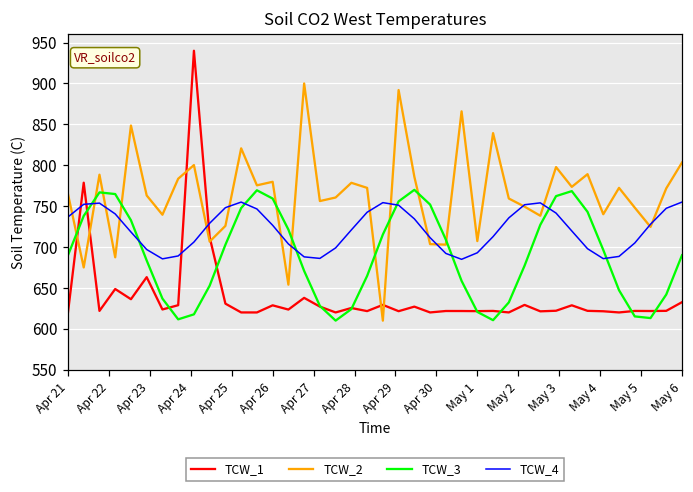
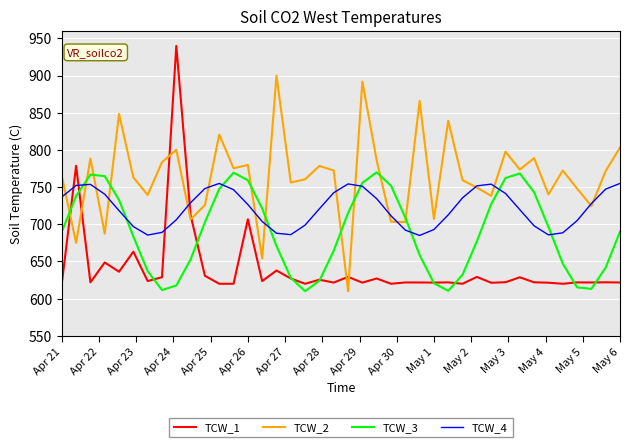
TCW_1, Apr 26: 630 -> 710
TCW_1, May 6: 630 -> 620
